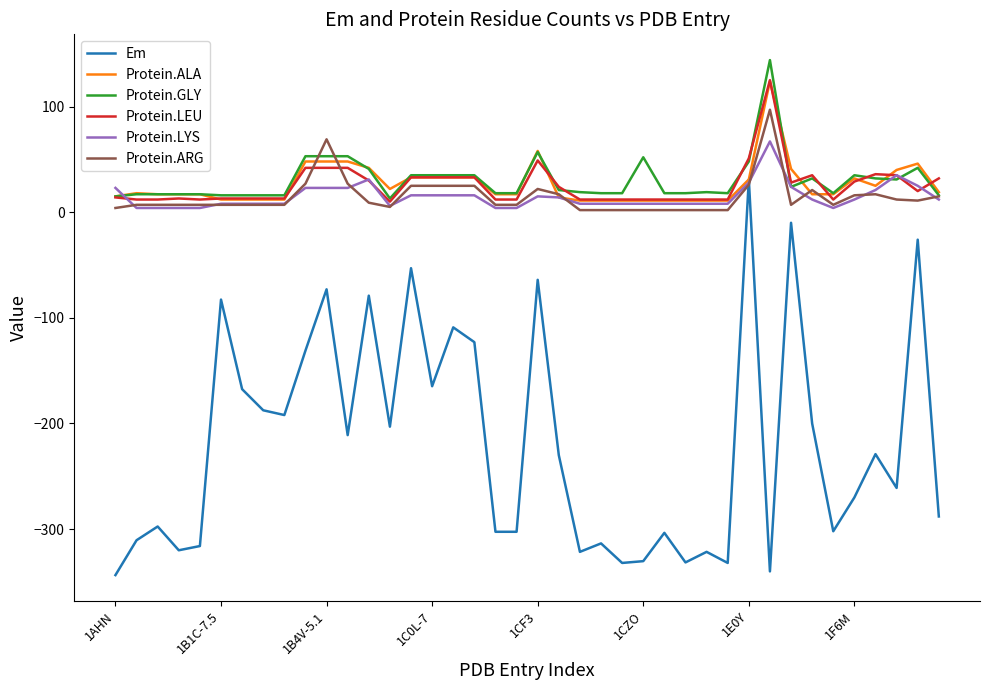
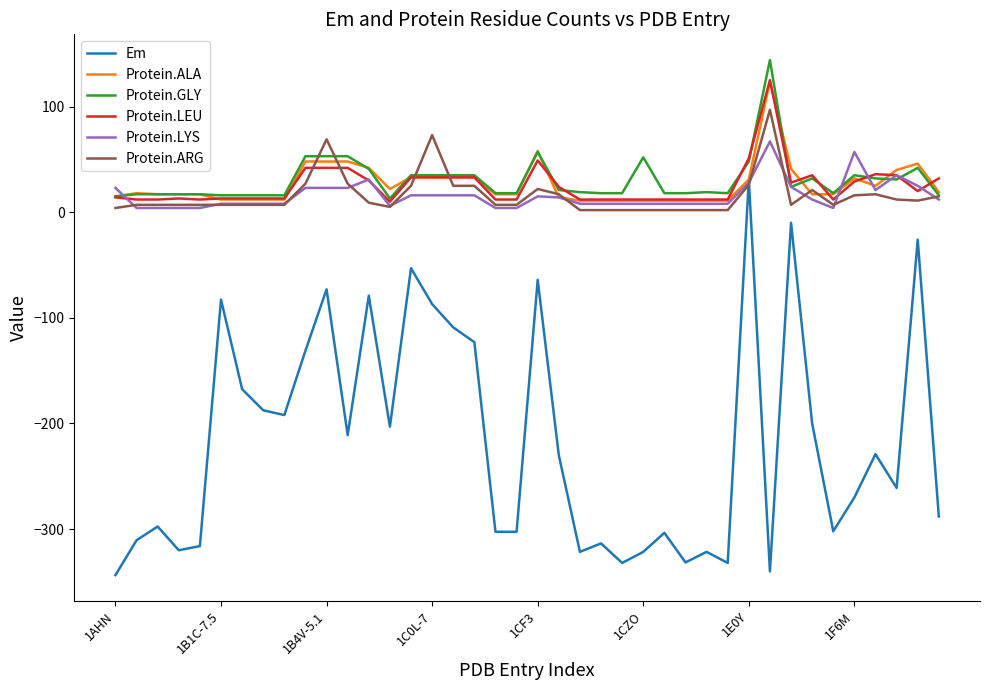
Em, 1C0L-7: -165 -> -87
Protein.ARG, 1C0L-7: 25 -> 73
Em, 1CZO: -330 -> -322
Protein.LYS, 1F6M: 12 -> 57
